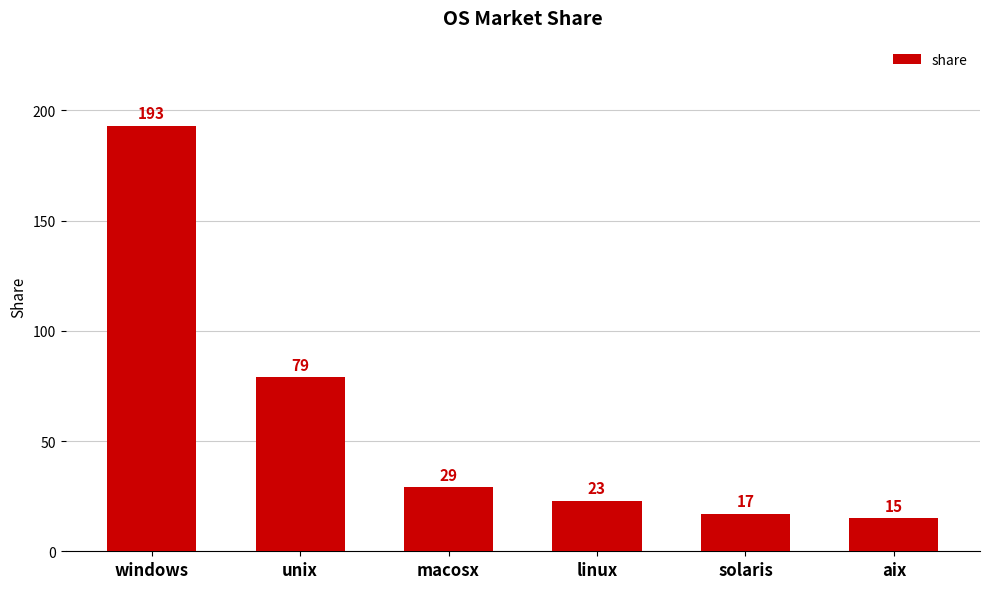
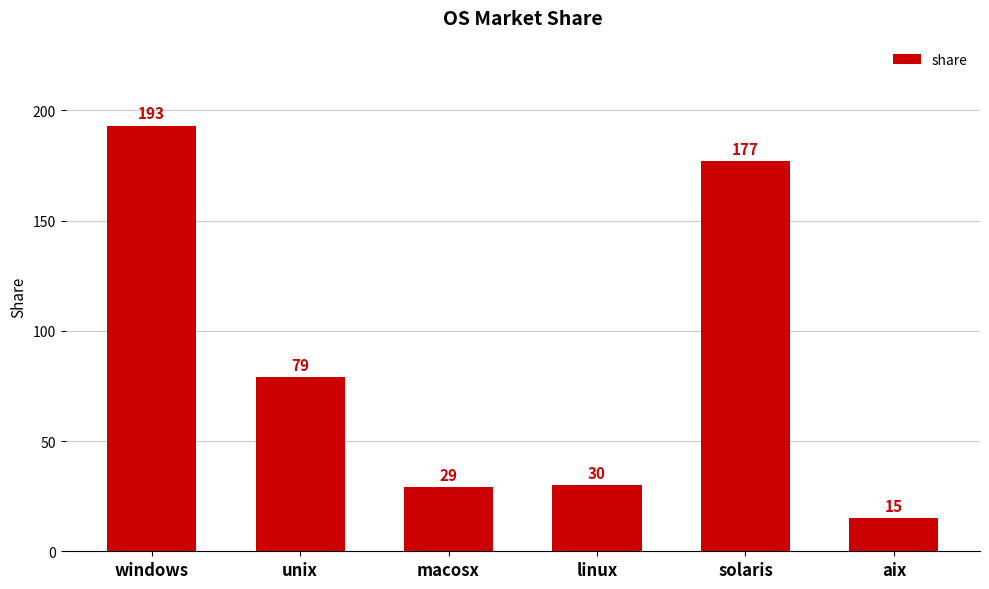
linux: 23 -> 30
solaris: 17 -> 177
